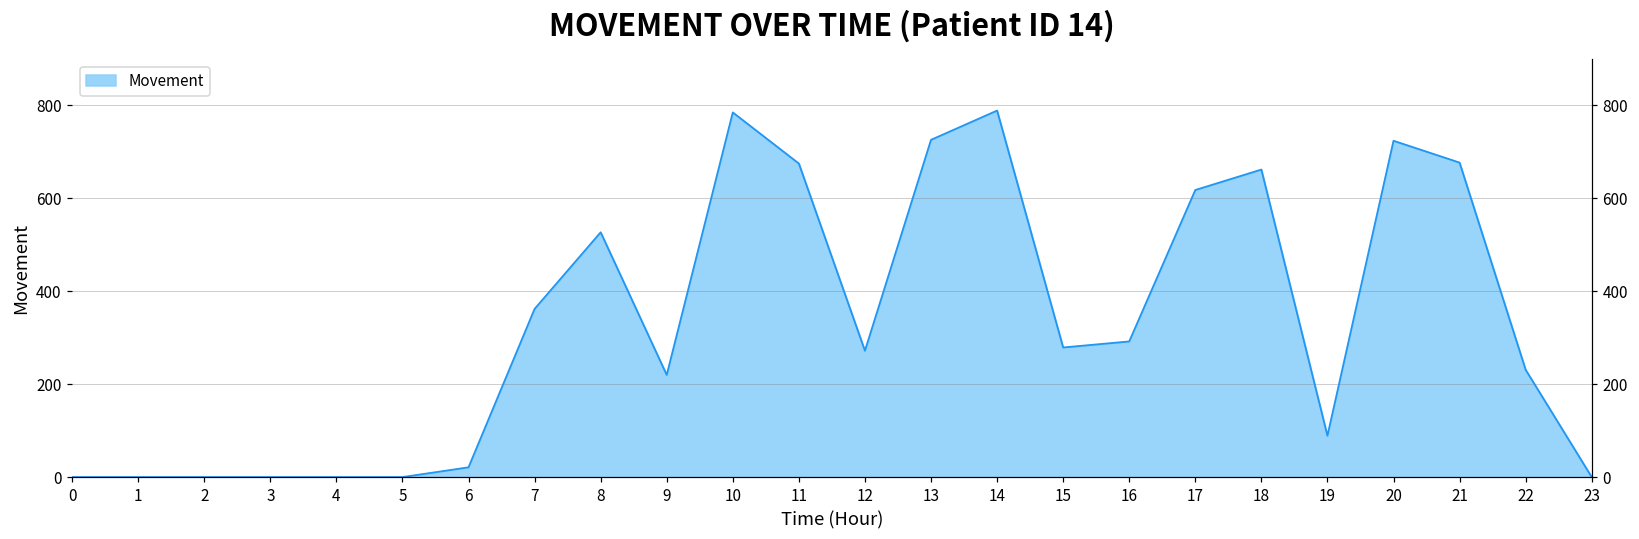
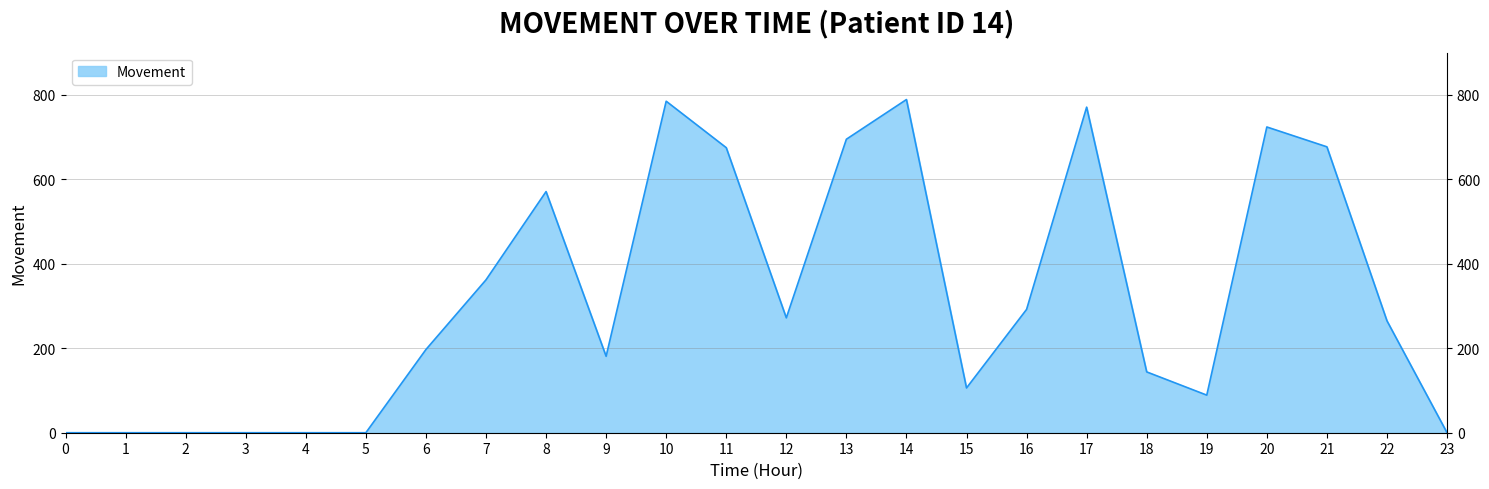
6: 20 -> 200
8: 530 -> 570
9: 220 -> 180
13: 730 -> 700
15: 280 -> 110
17: 620 -> 770
18: 660 -> 140
22: 230 -> 270
